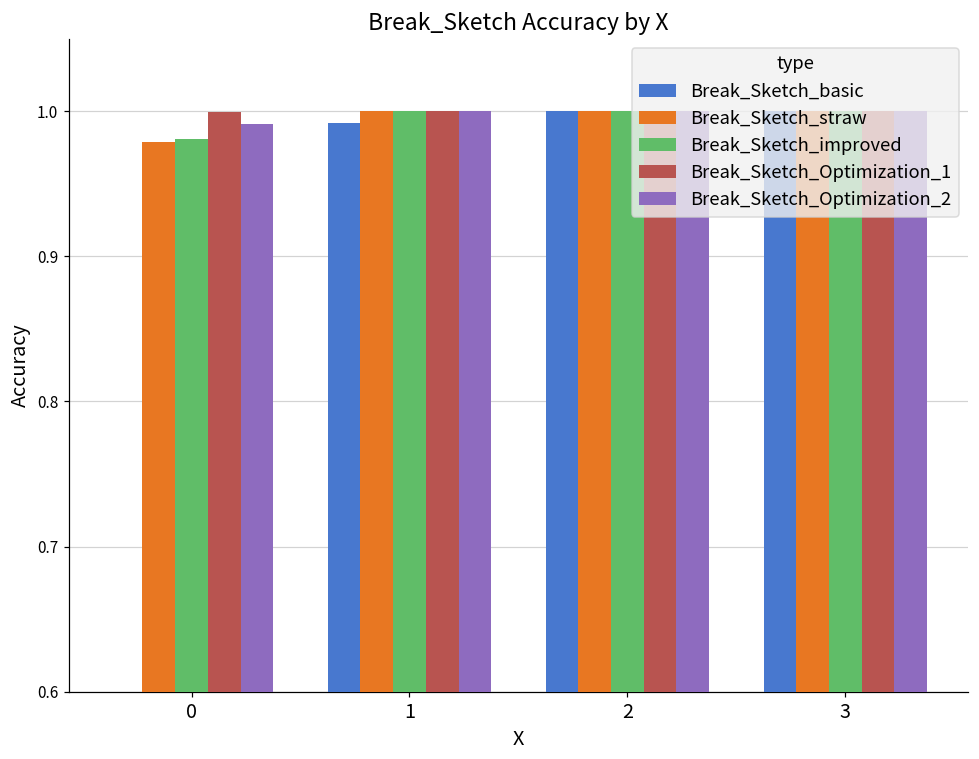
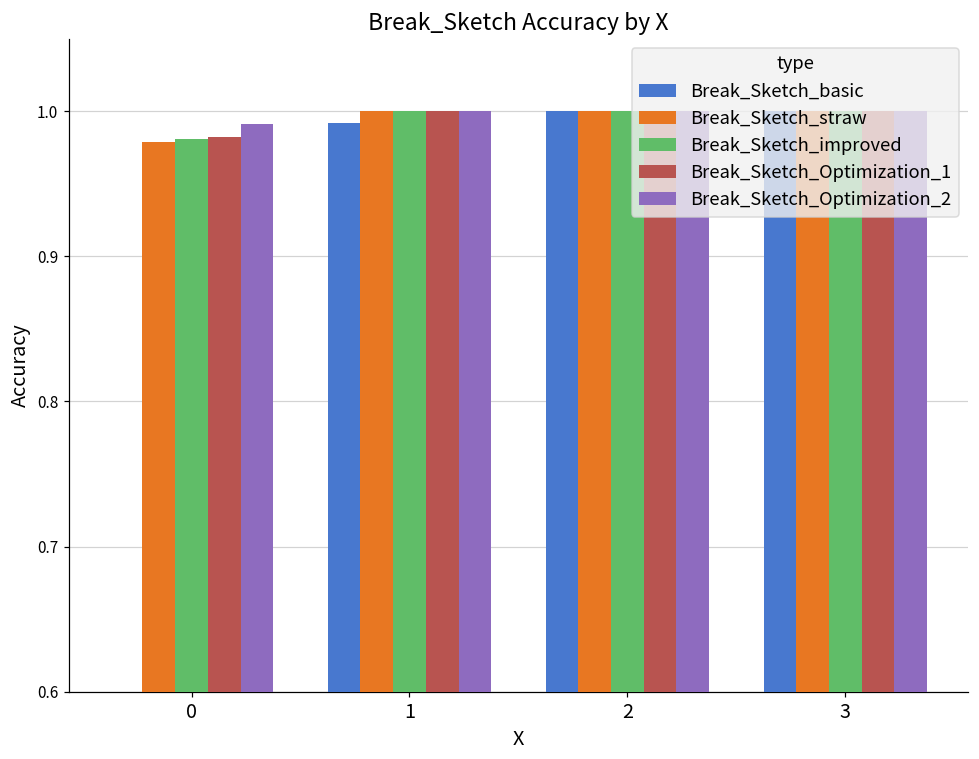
Break_Sketch_Optimization_1, 0: 0.999 -> 0.982
